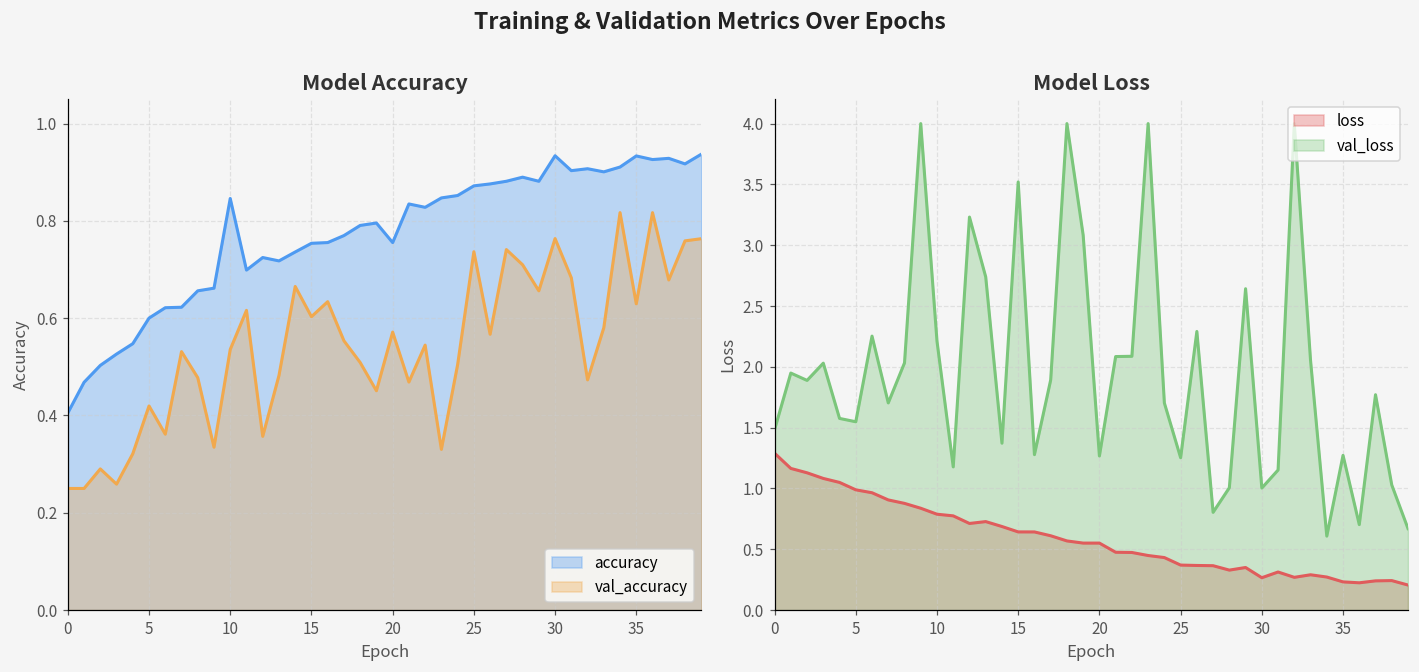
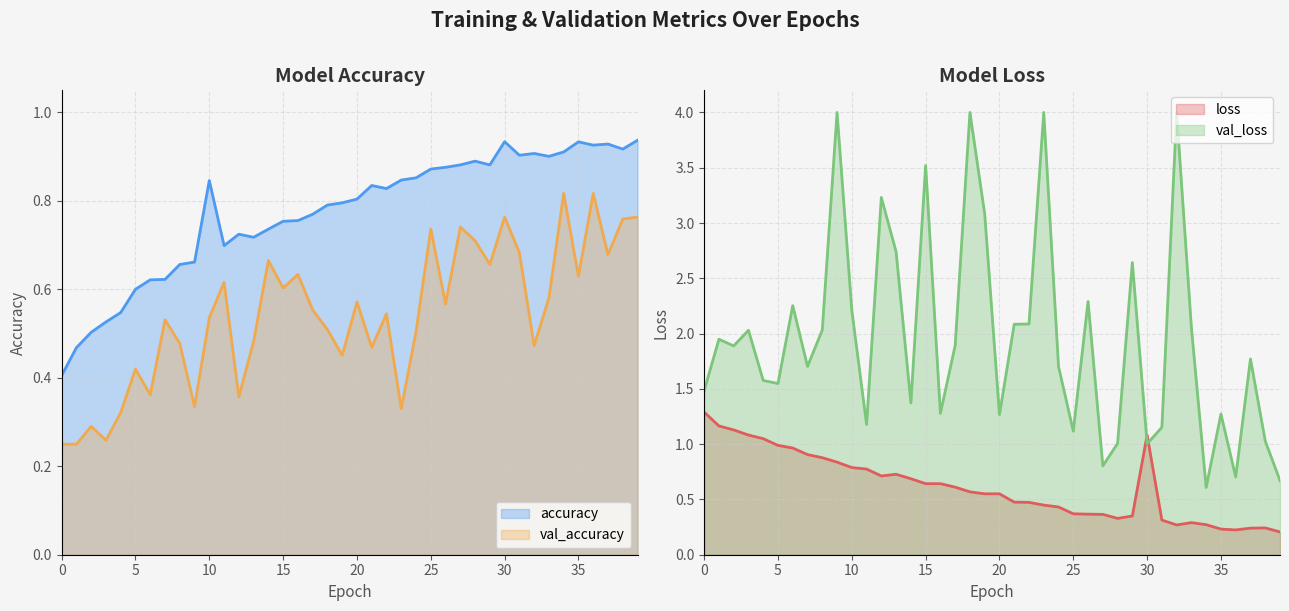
Model Accuracy, accuracy, 20: 0.76 -> 0.80
Model Loss, val_loss, 25: 1.25 -> 1.12
Model Loss, loss, 30: 0.27 -> 1.08
